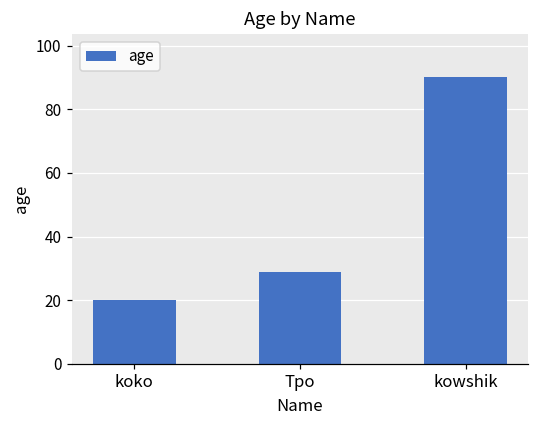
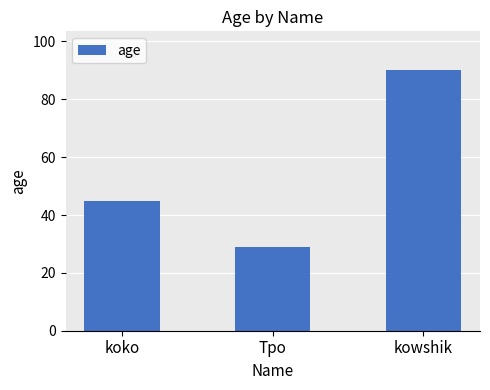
koko: 20 -> 45
